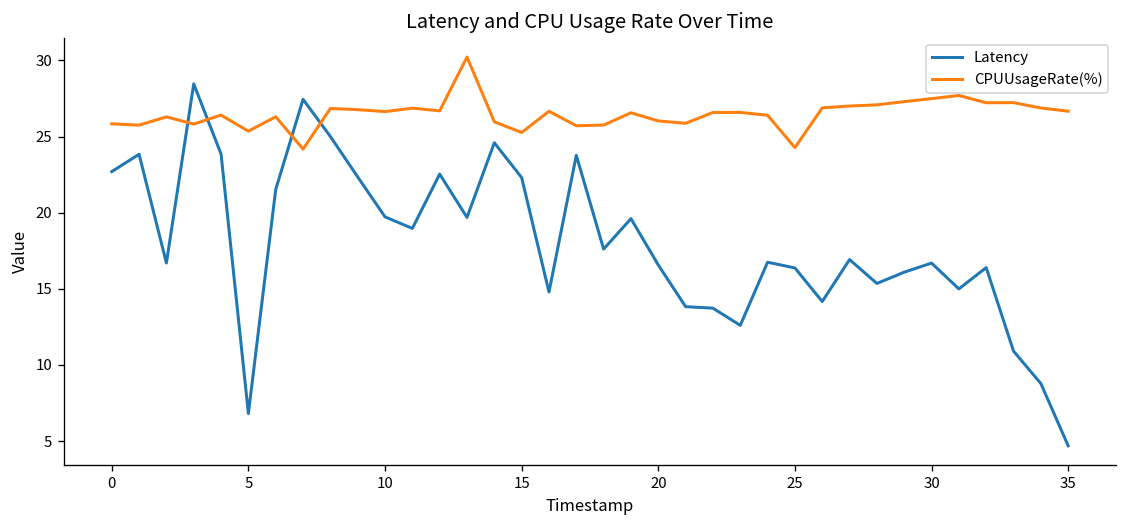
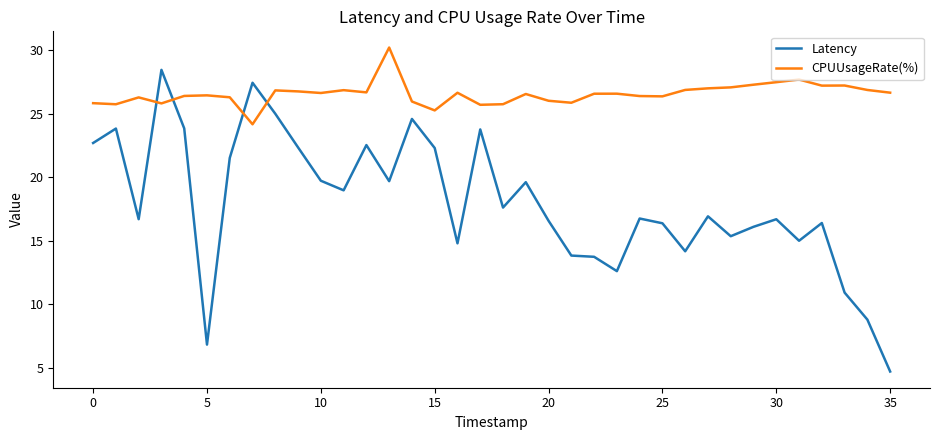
CPUUsageRate(%), 5: 25.4 -> 26.5
CPUUsageRate(%), 25: 24.3 -> 26.4
